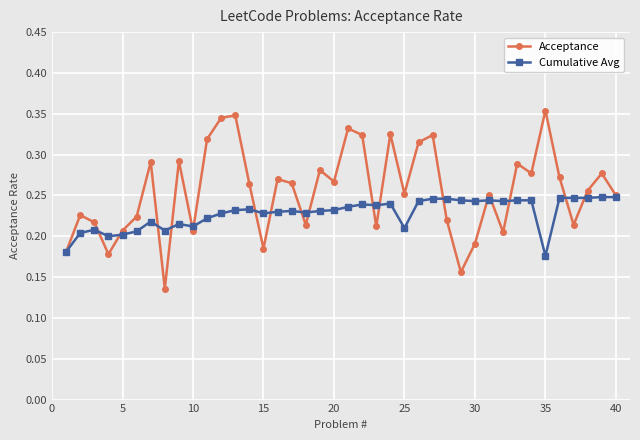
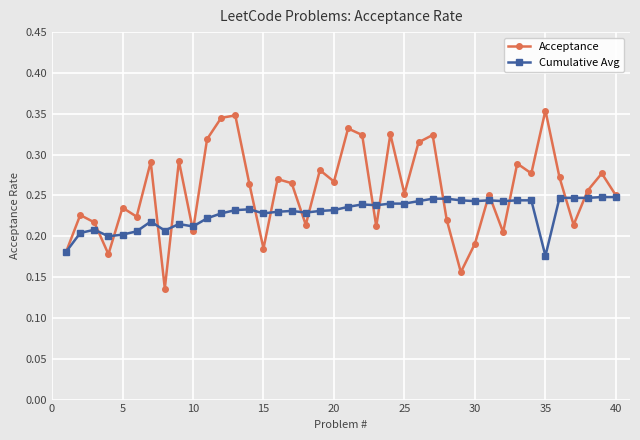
Acceptance, 5: 0.21 -> 0.24
Cumulative Avg, 25: 0.21 -> 0.24
